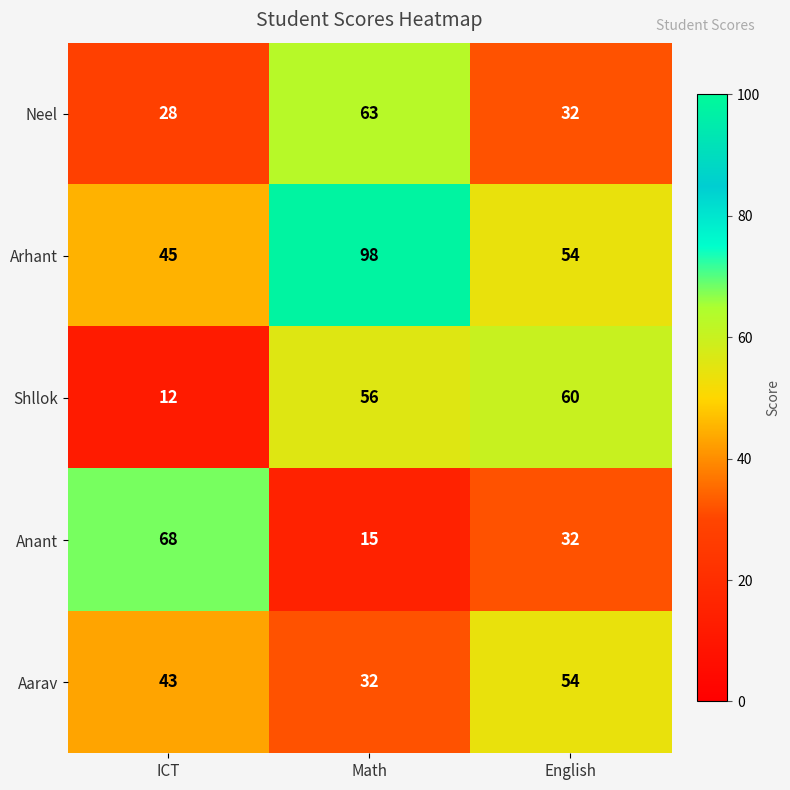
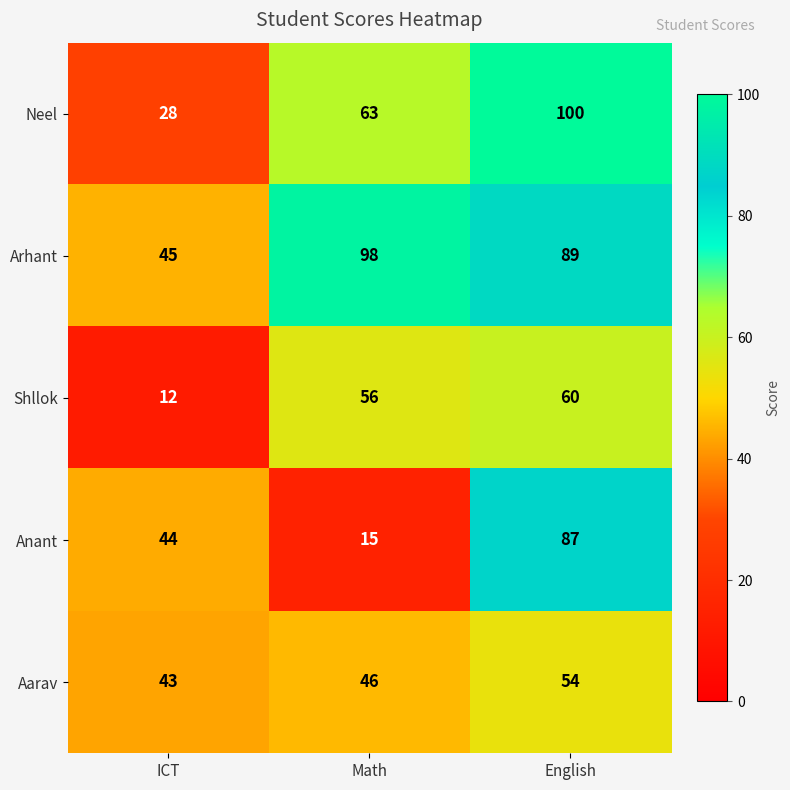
Neel, English: 32 -> 100
Arhant, English: 54 -> 89
Anant, ICT: 68 -> 44
Anant, English: 32 -> 87
Aarav, Math: 32 -> 46
